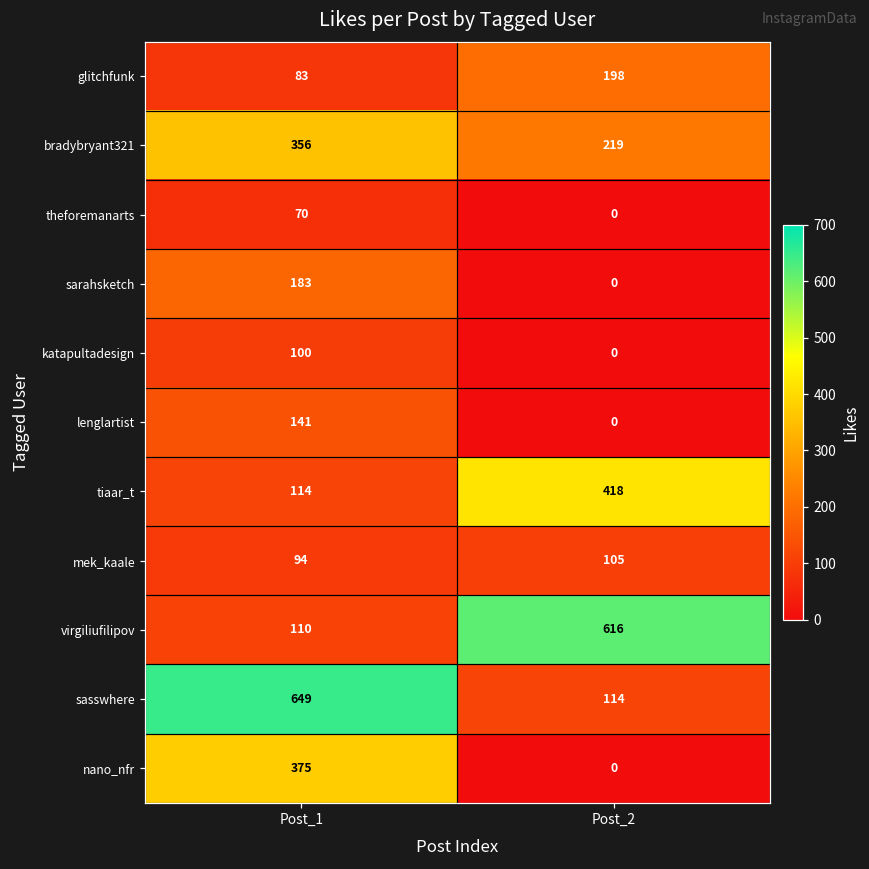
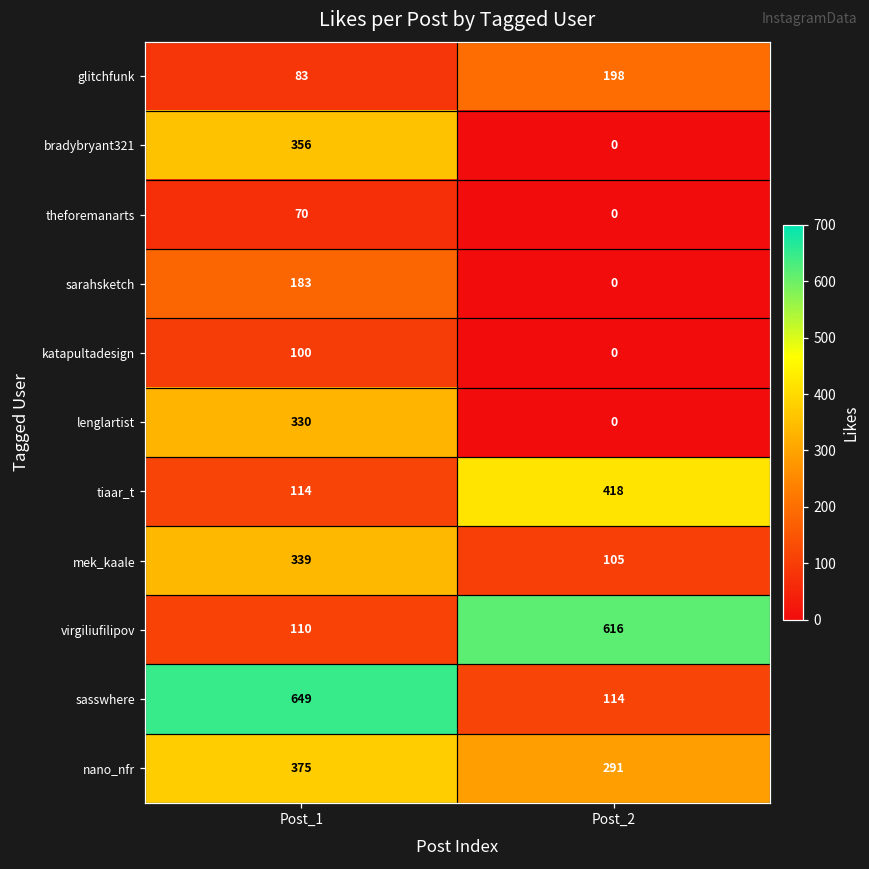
bradybryant321, Post_2: 219 -> 0
lenglartist, Post_1: 141 -> 330
mek_kaale, Post_1: 94 -> 339
nano_nfr, Post_2: 0 -> 291
